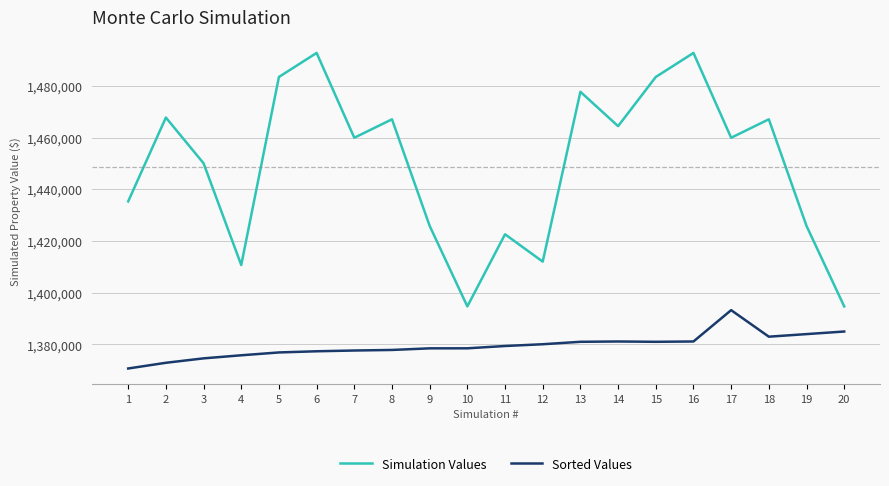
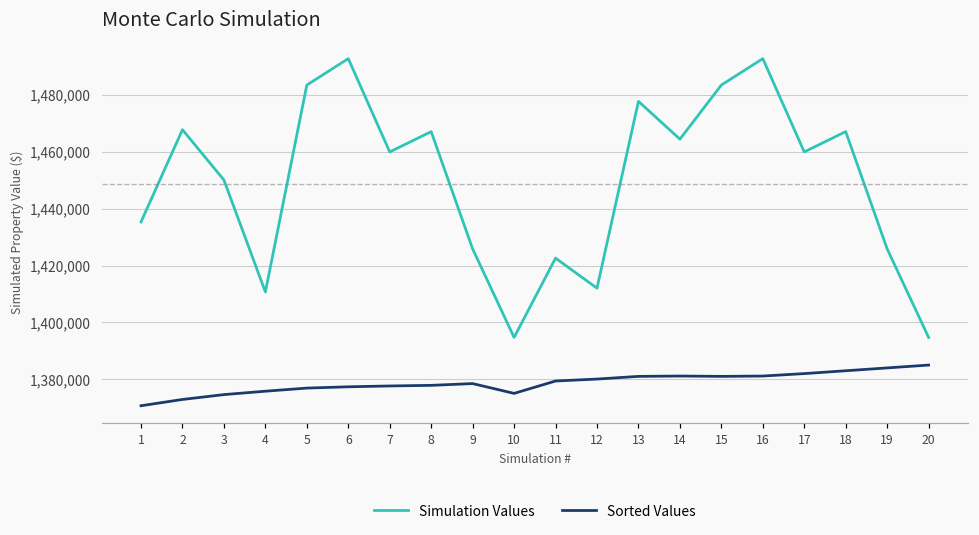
Sorted Values, 10: 1,379,000 -> 1,375,000
Sorted Values, 17: 1,393,000 -> 1,382,000
